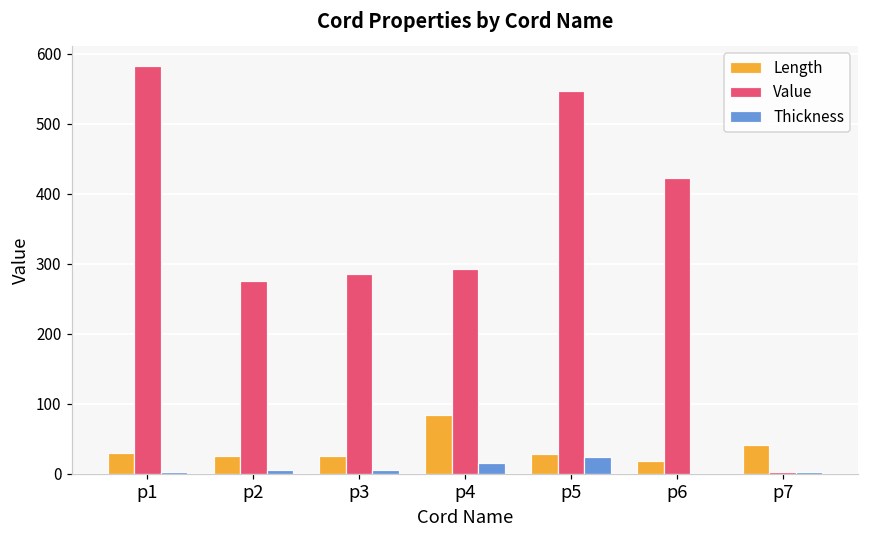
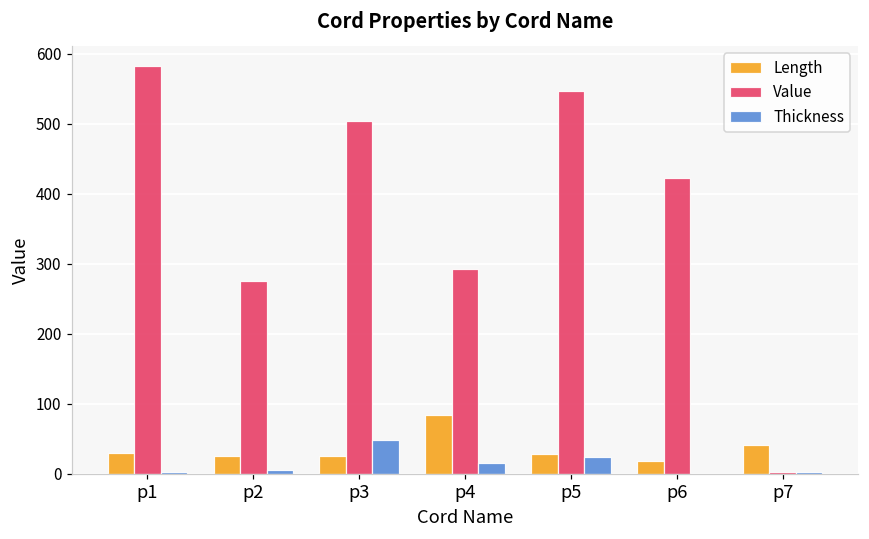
Value, p3: 290 -> 500
Thickness, p3: 10 -> 50
